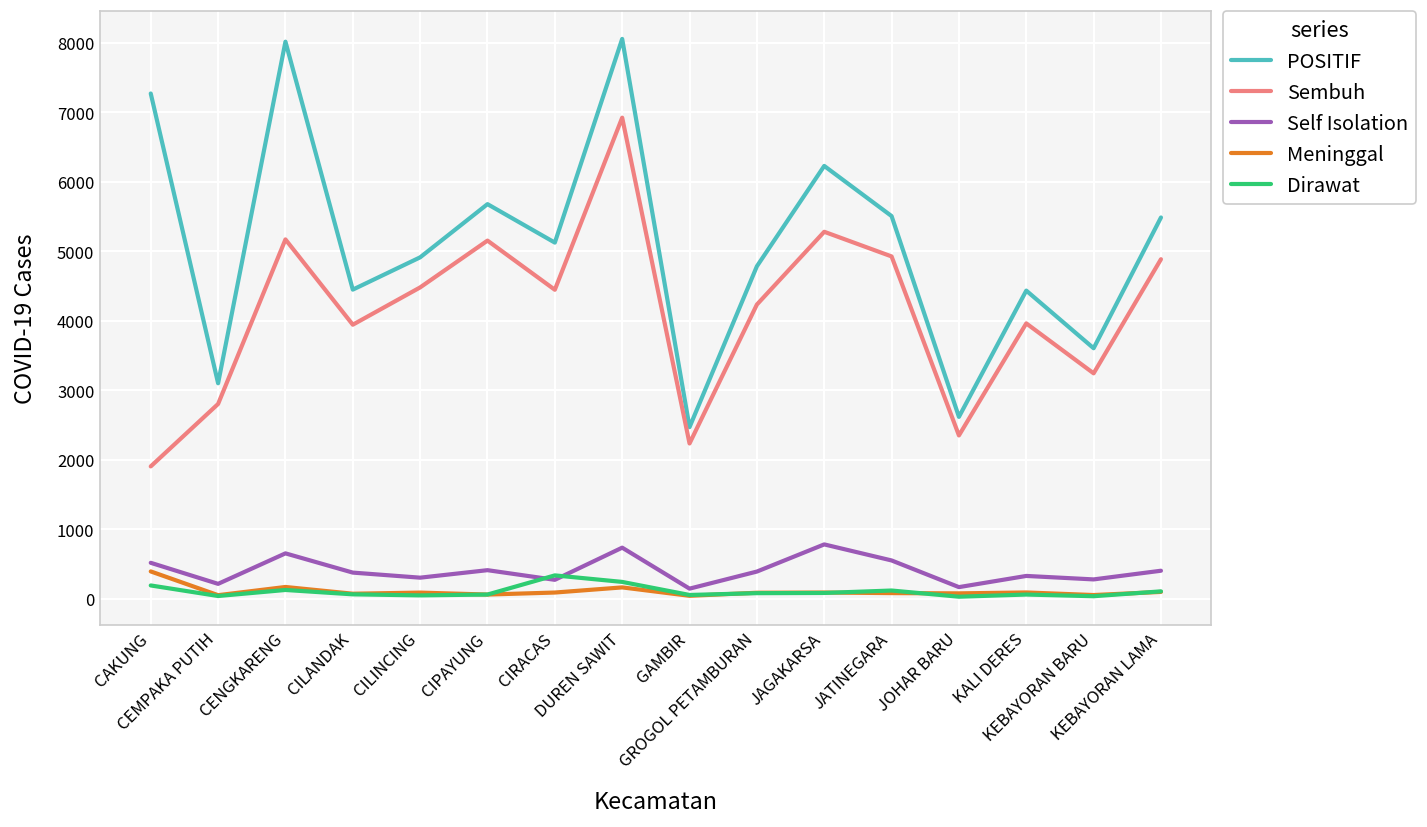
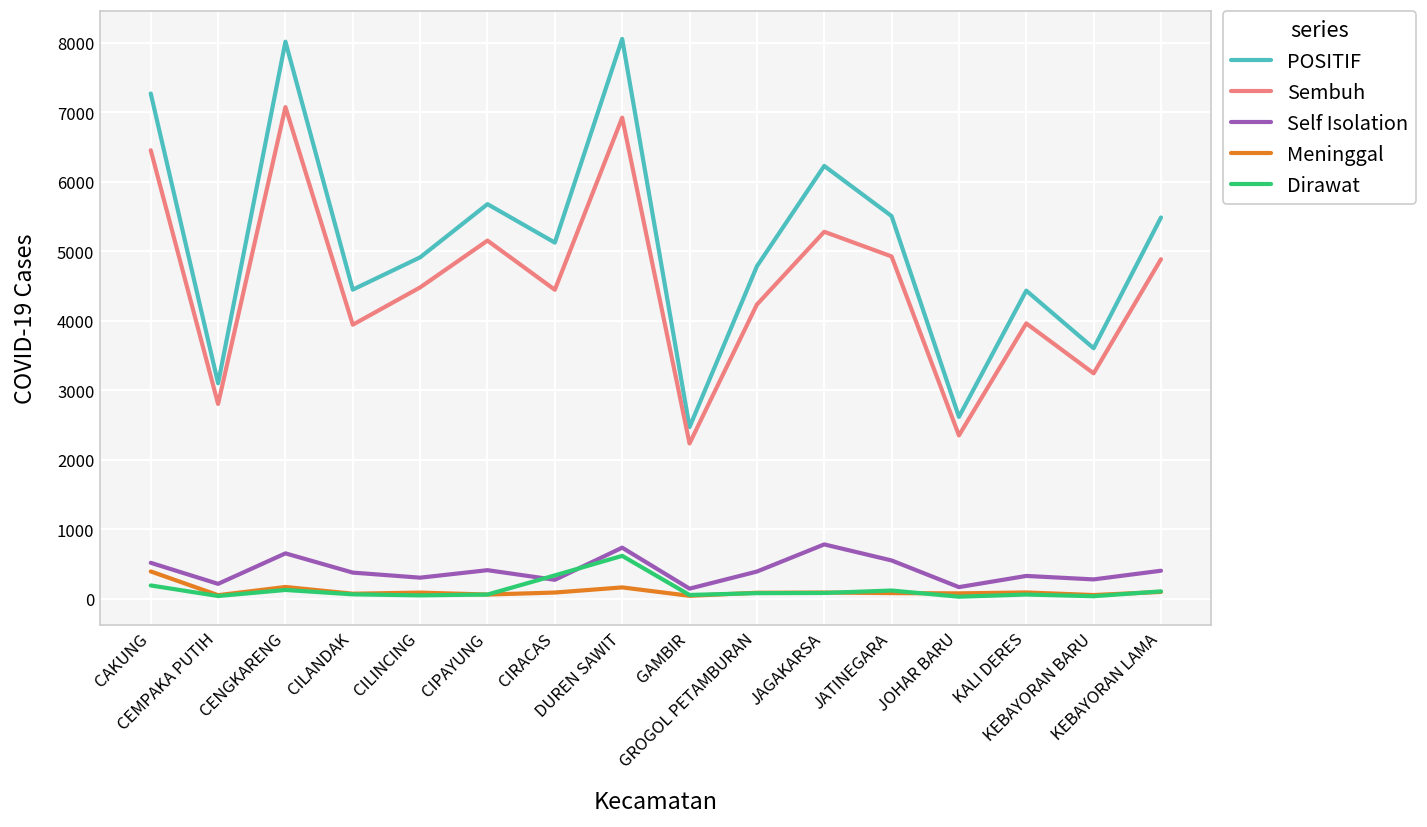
Sembuh, CAKUNG: 1900 -> 6500
Sembuh, CENGKARENG: 5200 -> 7100
Dirawat, DUREN SAWIT: 200 -> 600
